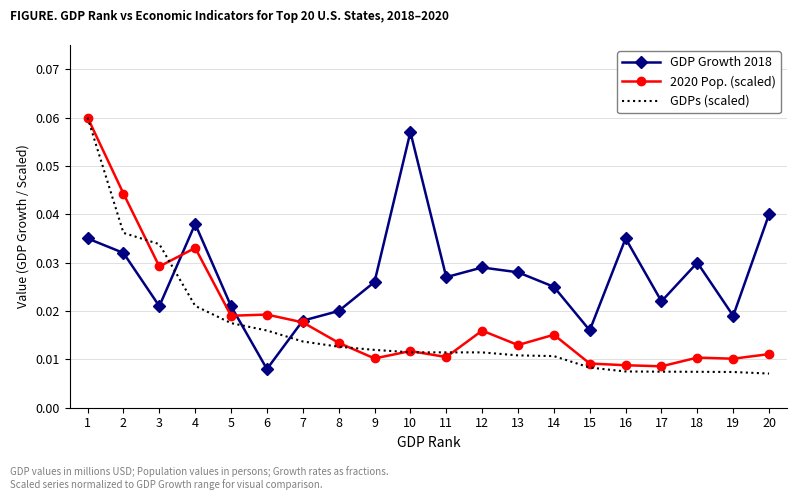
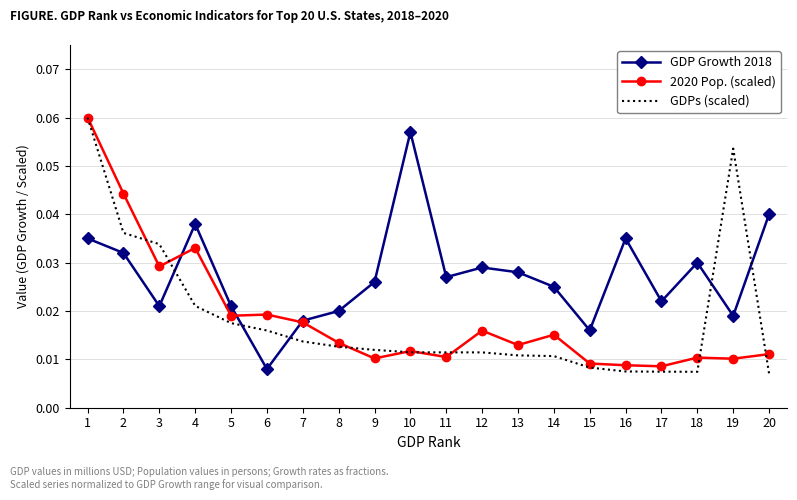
GDPs (scaled), 19: 0.007 -> 0.054
